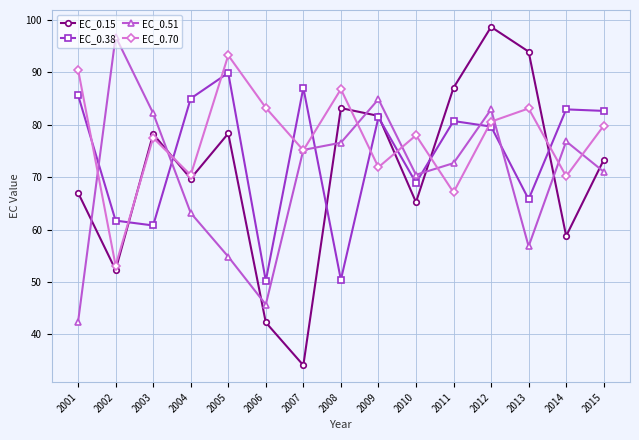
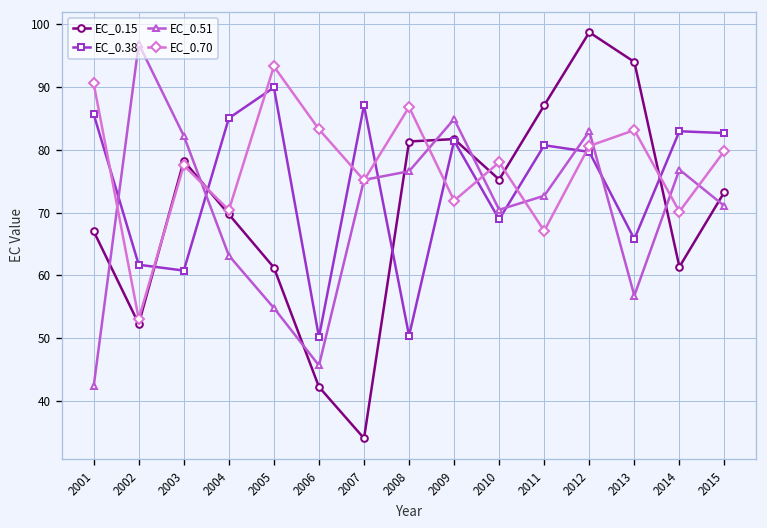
EC_0.15, 2005: 78 -> 61
EC_0.15, 2008: 83 -> 81
EC_0.15, 2010: 65 -> 75
EC_0.15, 2014: 59 -> 61
